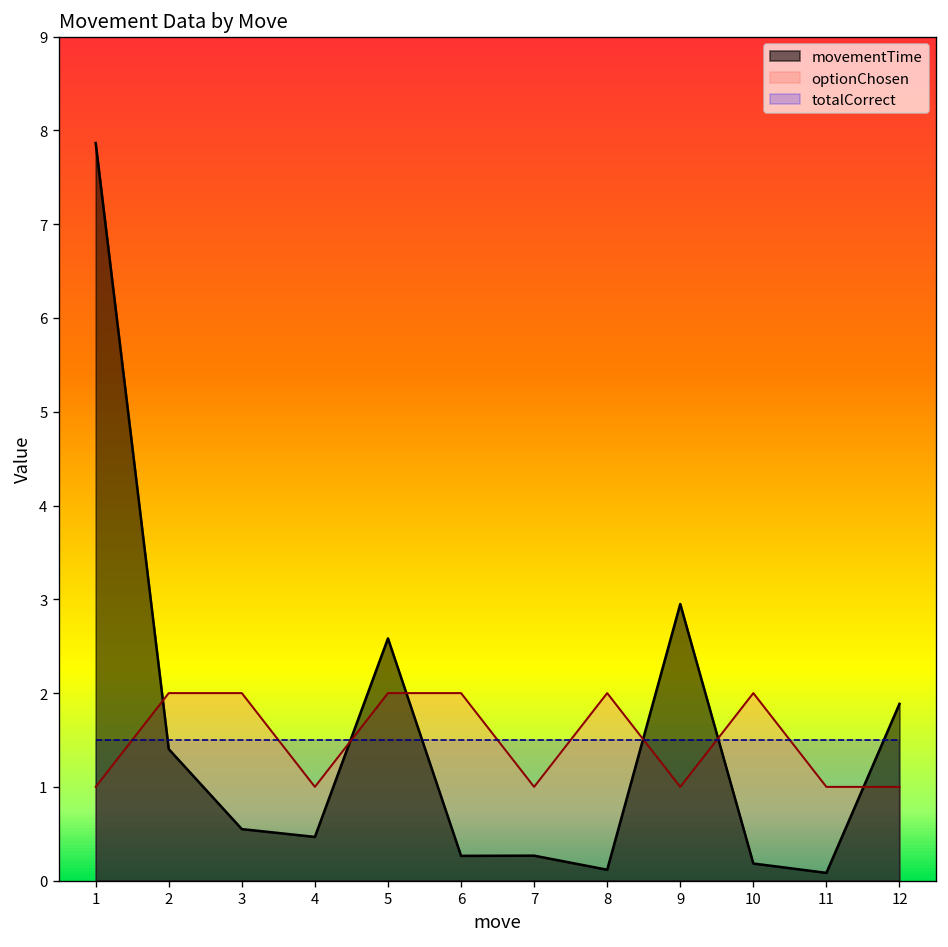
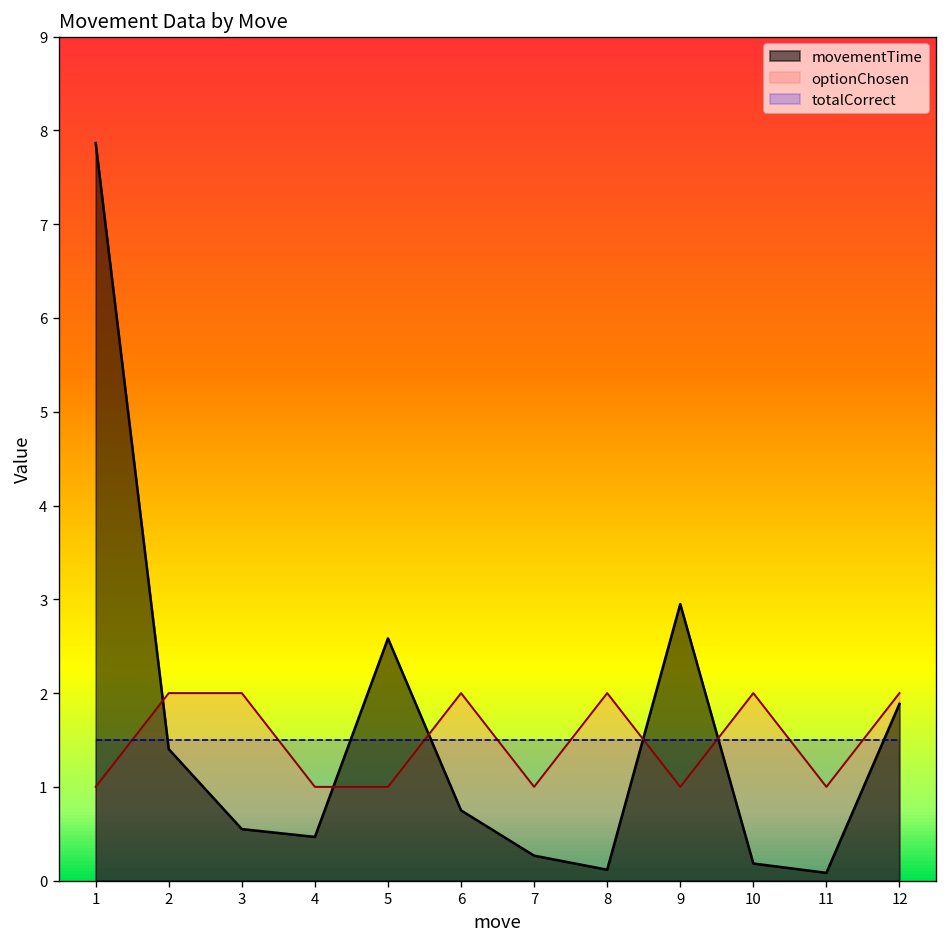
optionChosen, 5: 2 -> 1
movementTime, 6: 0.3 -> 0.7
optionChosen, 12: 1 -> 2
